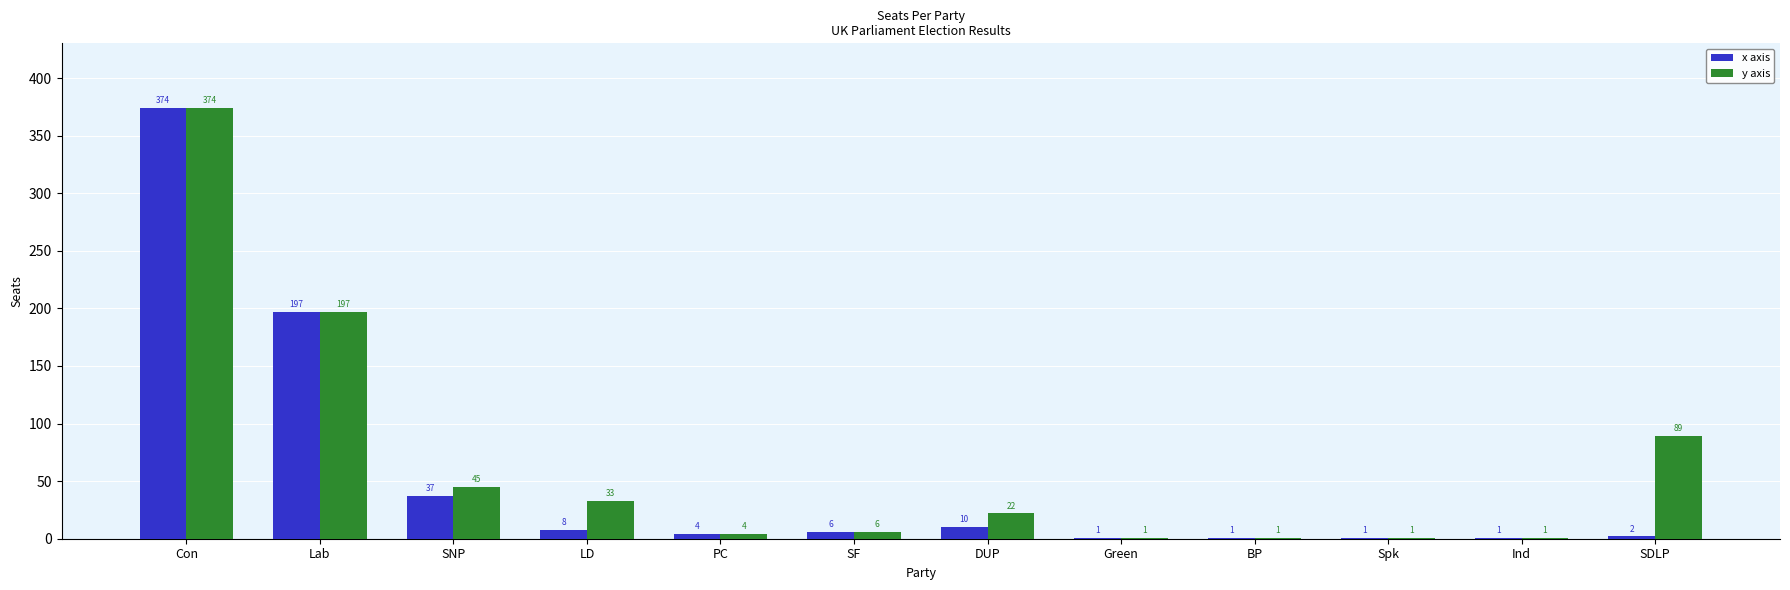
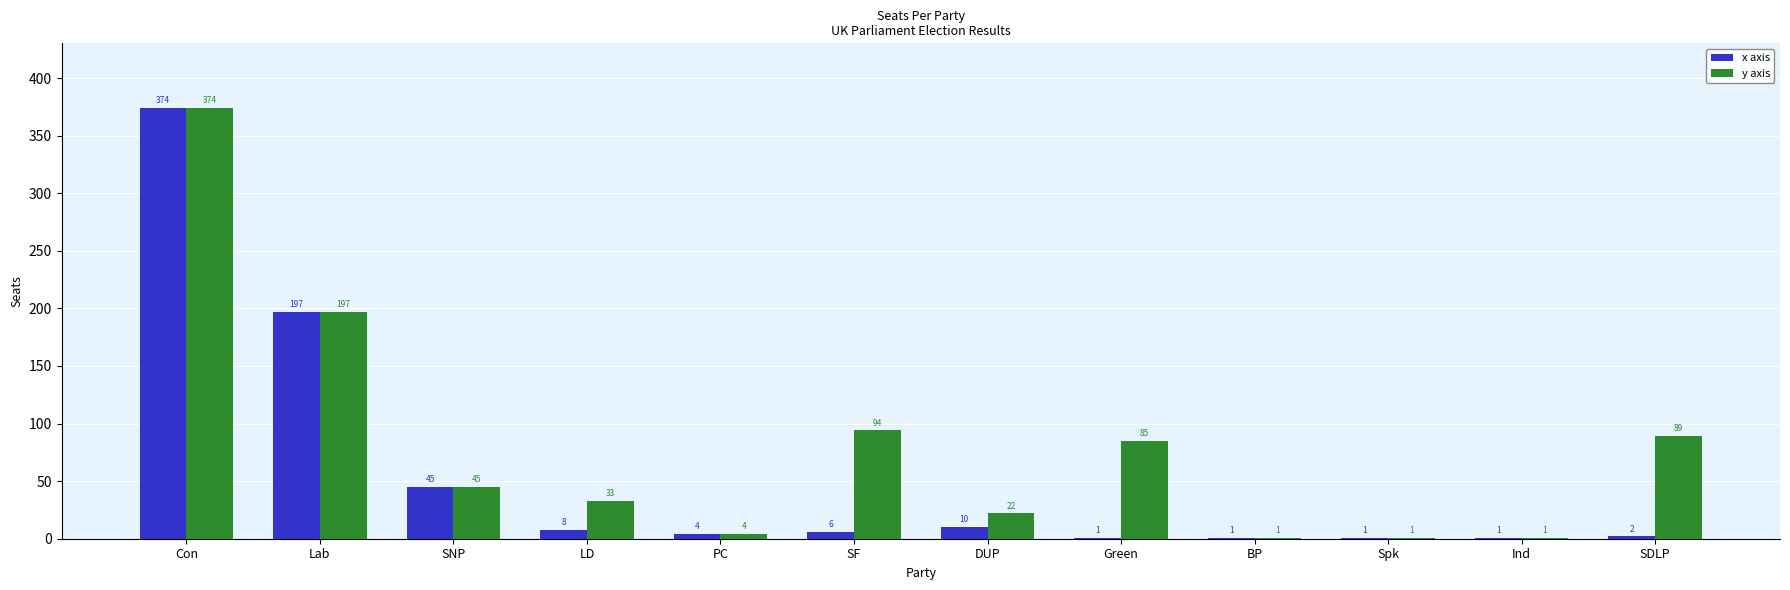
x axis, SNP: 37 -> 45
y axis, SF: 6 -> 94
y axis, Green: 1 -> 85
